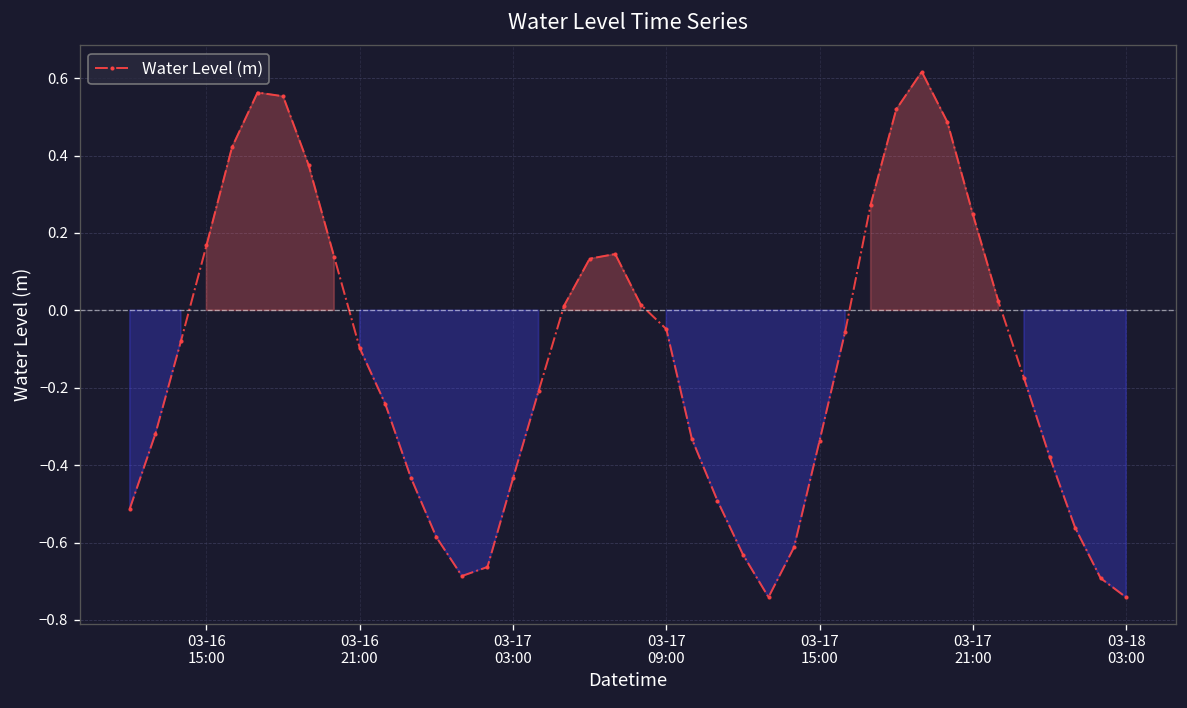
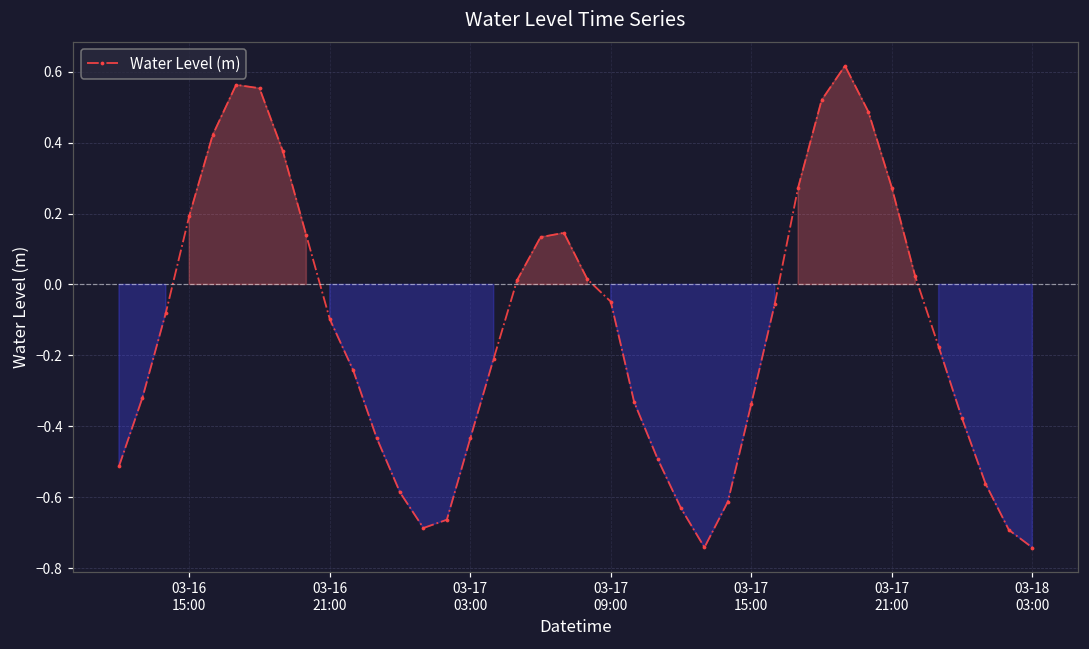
03-16 15:00: 0.17 -> 0.19
03-17 21:00: 0.25 -> 0.27
